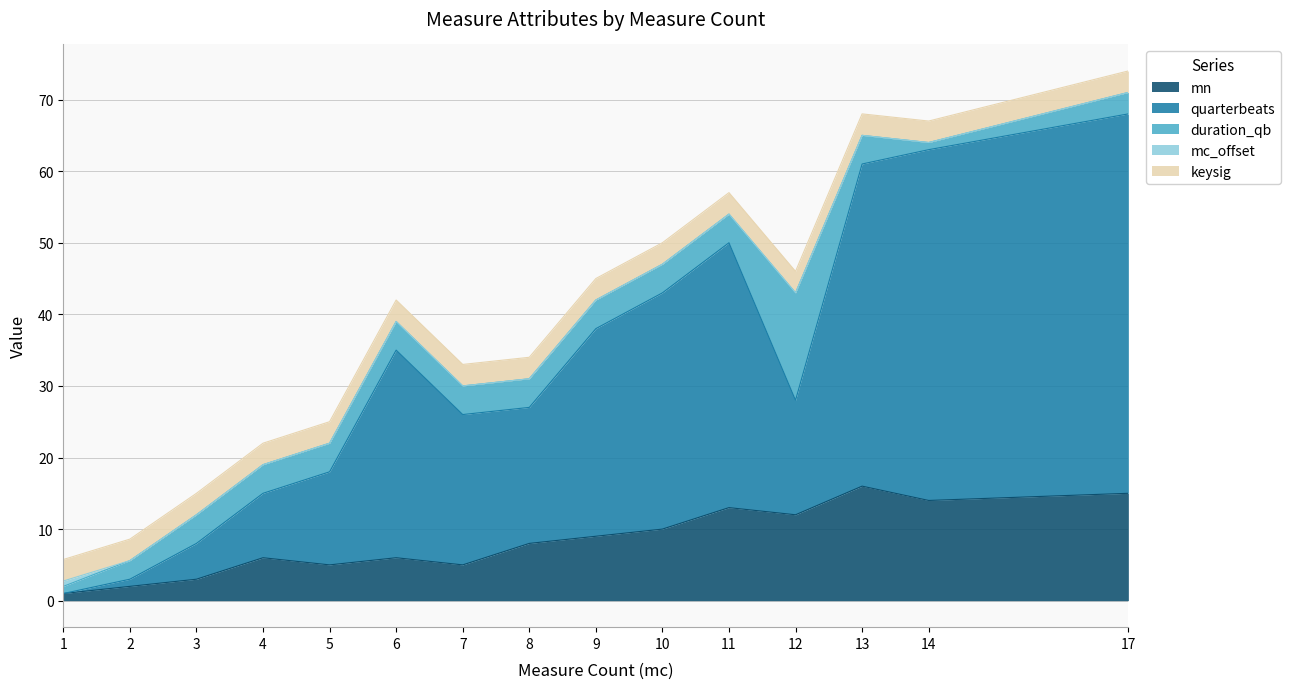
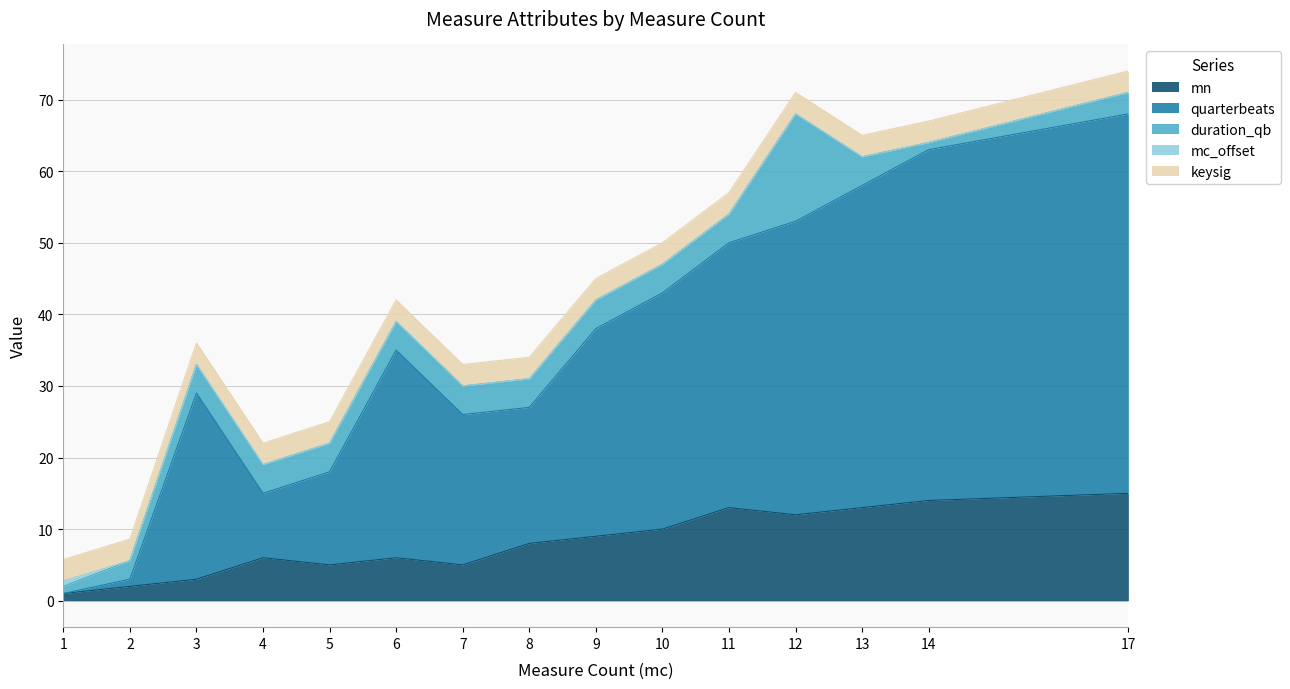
quarterbeats, 3: 5 -> 26
quarterbeats, 12: 16 -> 41
mn, 13: 16 -> 13
